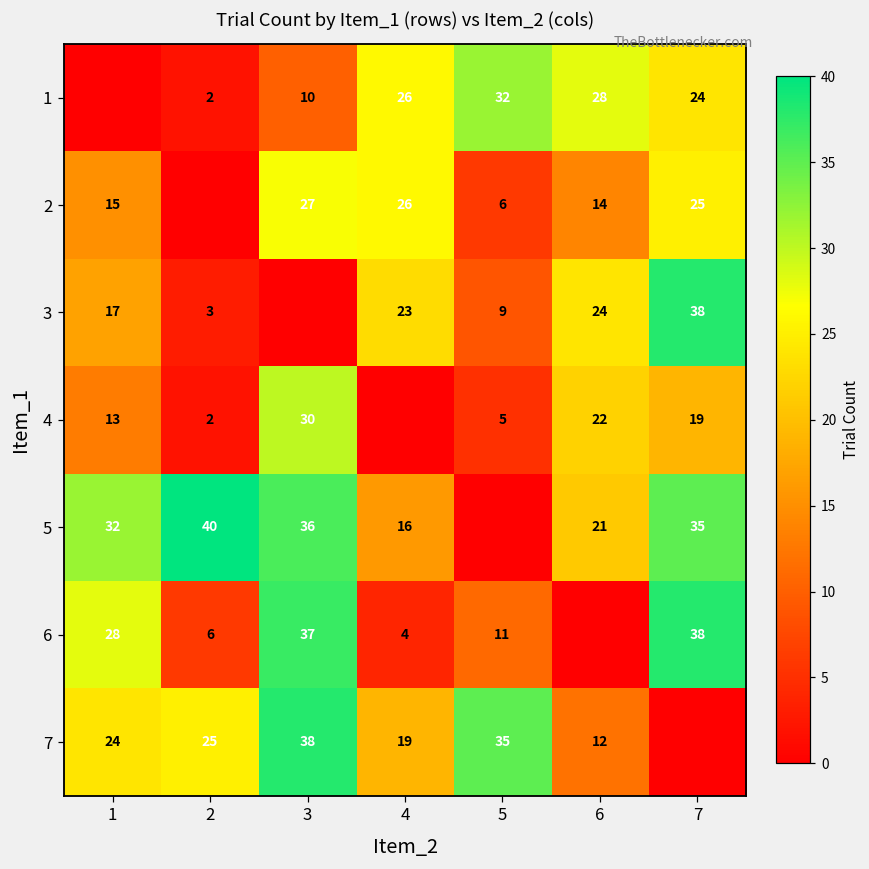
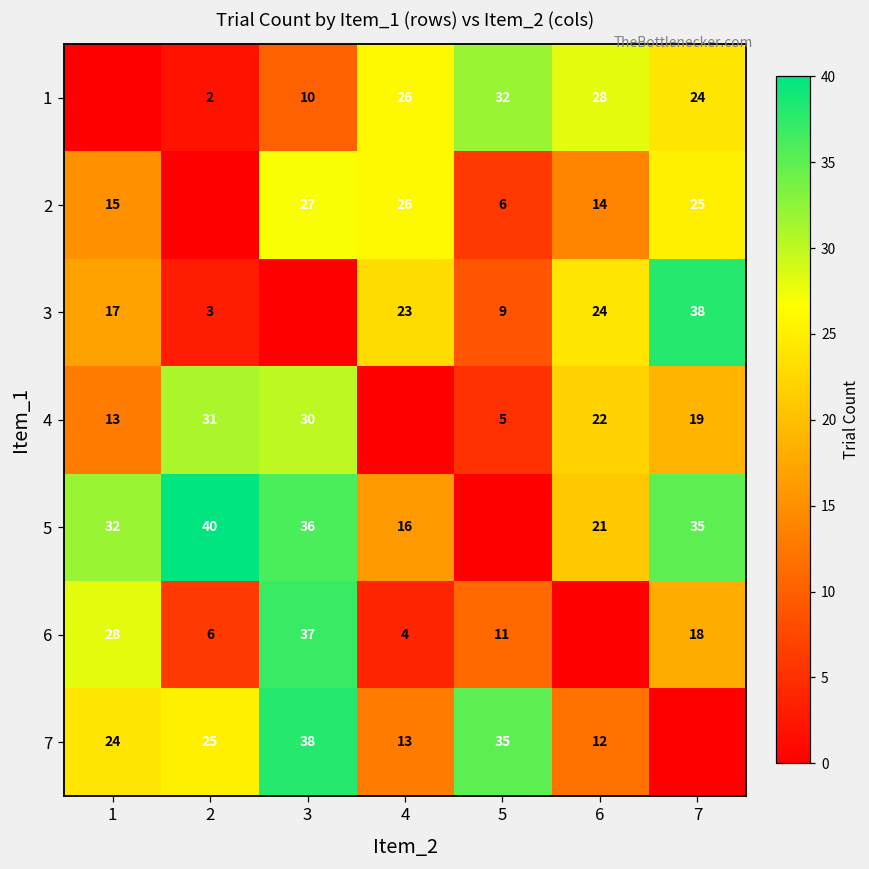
4, 2: 2 -> 31
6, 7: 38 -> 18
7, 4: 19 -> 13
